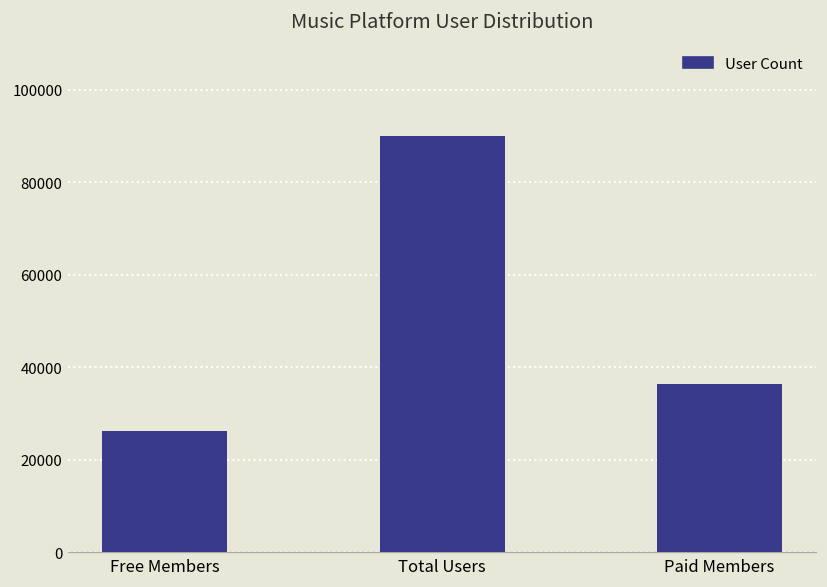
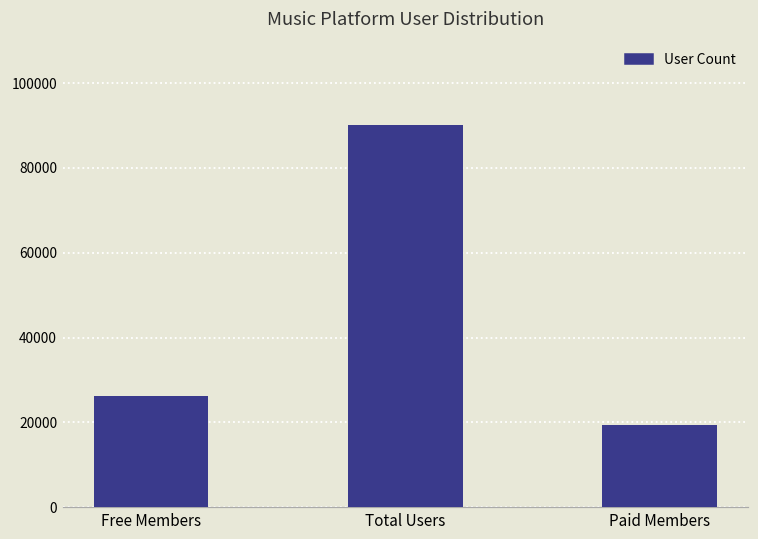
Paid Members: 36000 -> 19000
